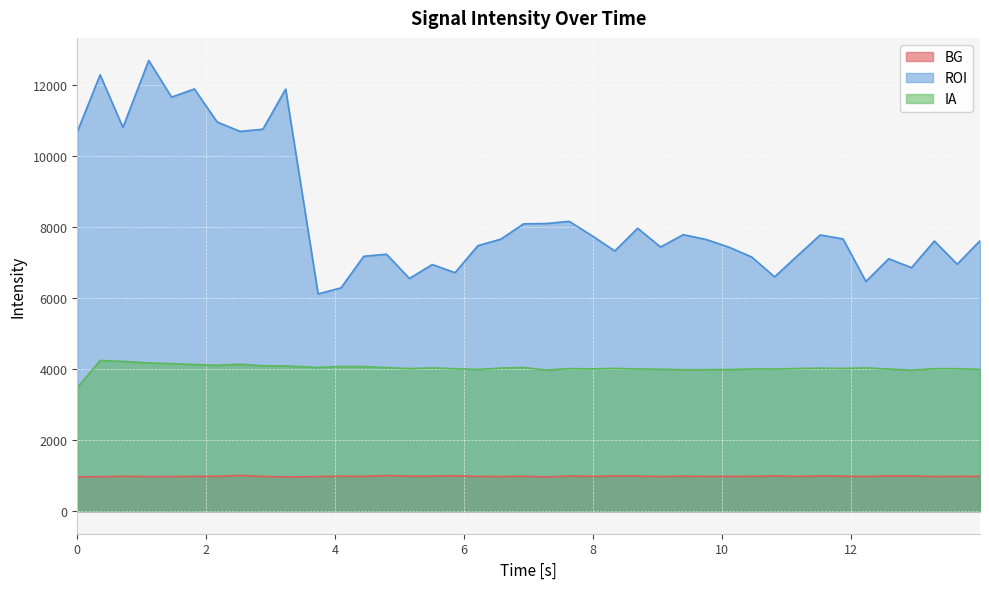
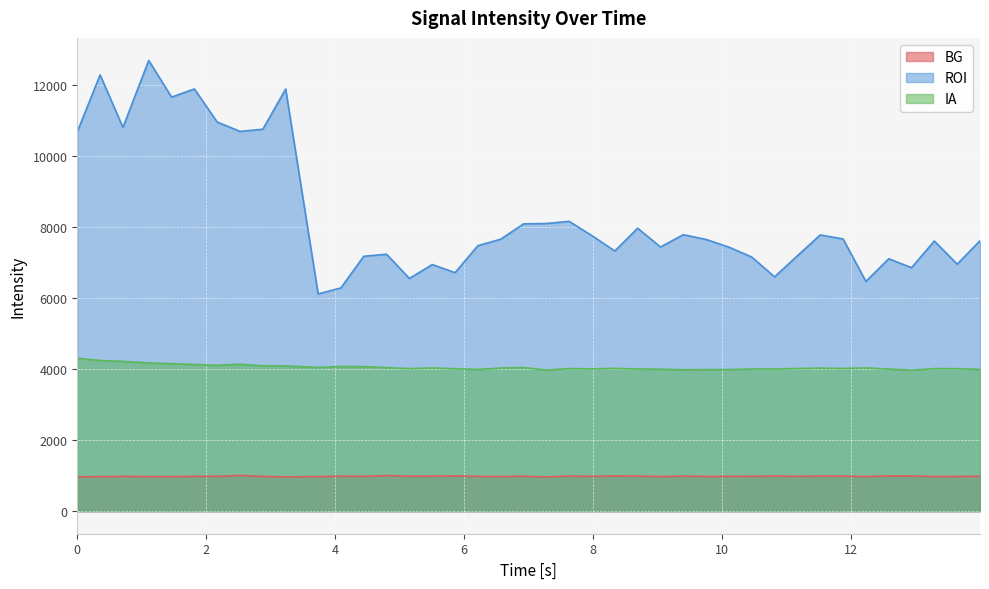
IA, 0: 3500 -> 4300
